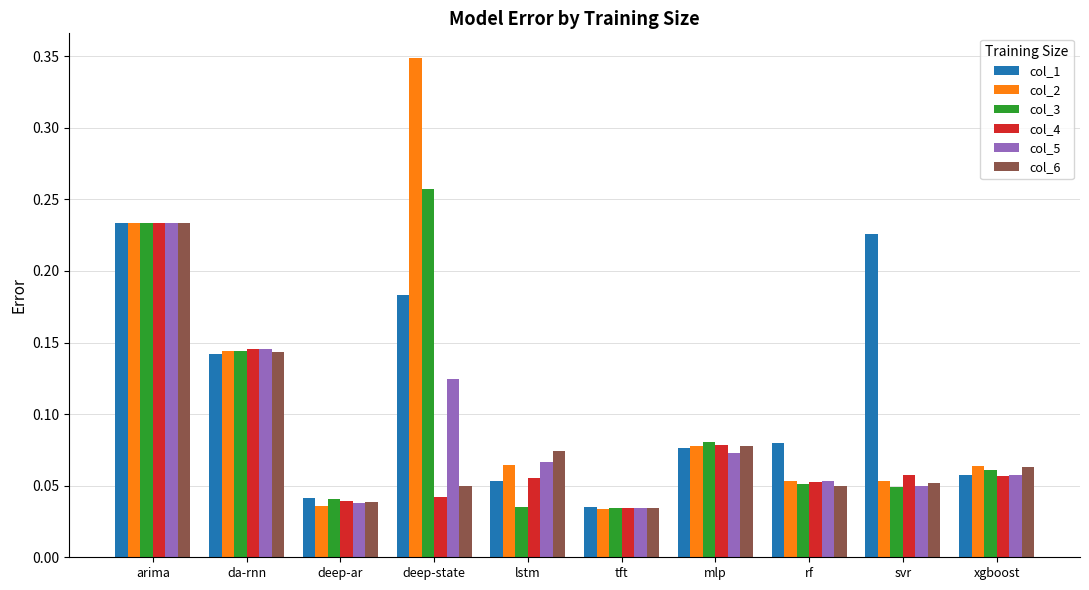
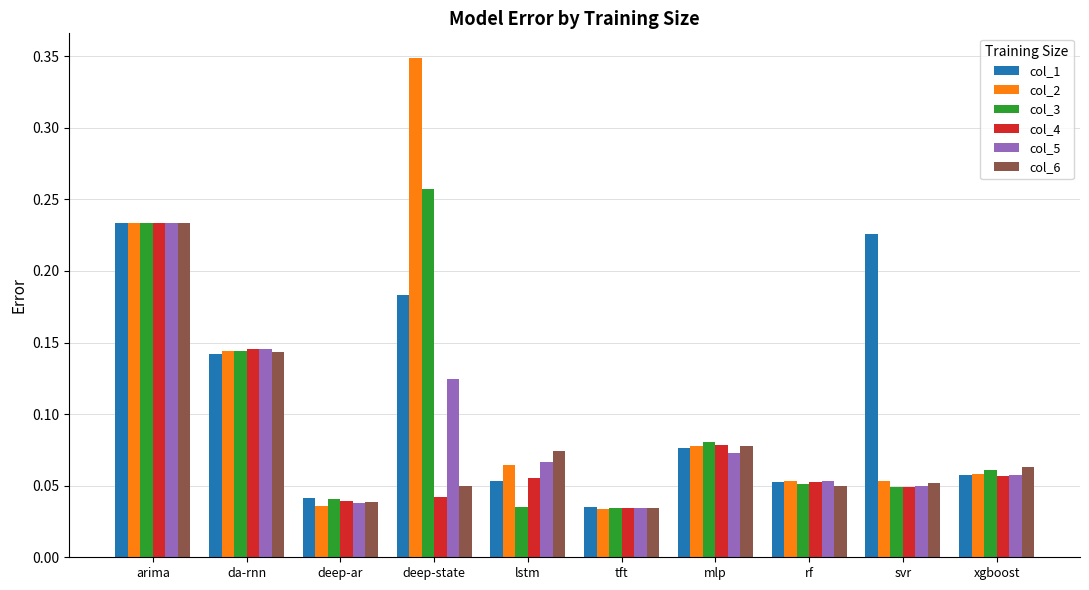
col_1, rf: 0.080 -> 0.053
col_4, svr: 0.058 -> 0.049
col_2, xgboost: 0.064 -> 0.058
